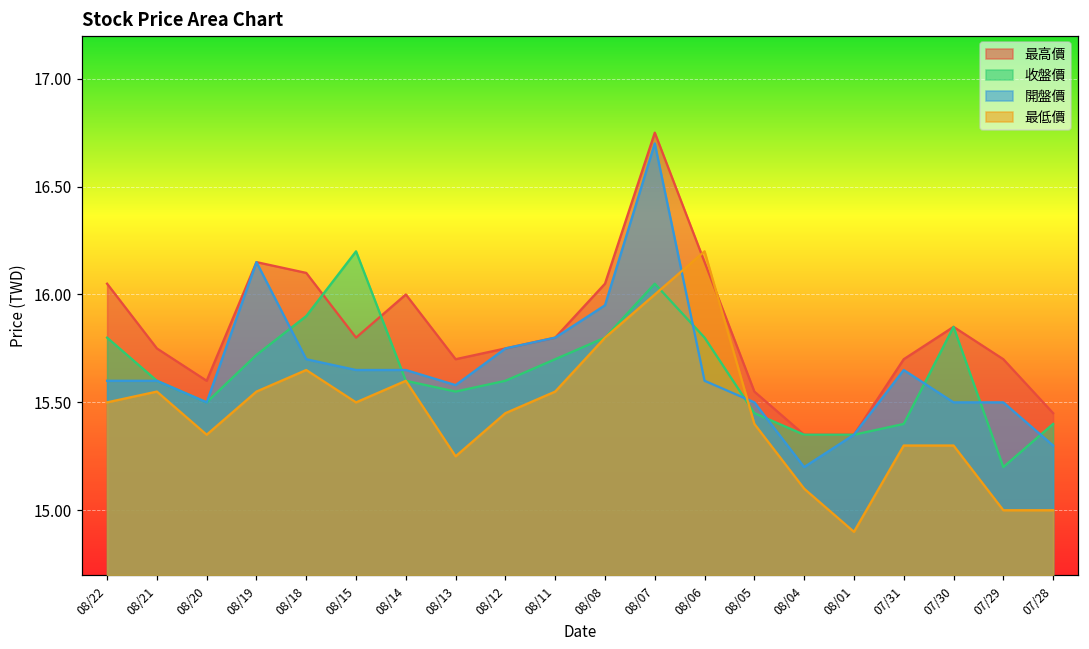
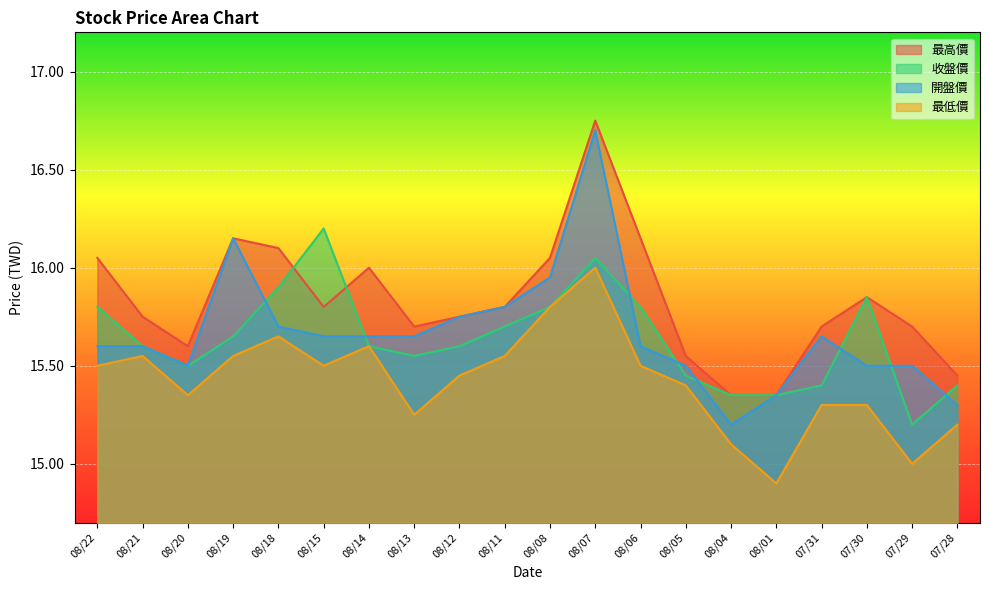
收盤價, 08/19: 15.72 -> 15.65
開盤價, 08/13: 15.58 -> 15.65
最低價, 08/06: 16.2 -> 15.5
最低價, 07/28: 15.0 -> 15.2
